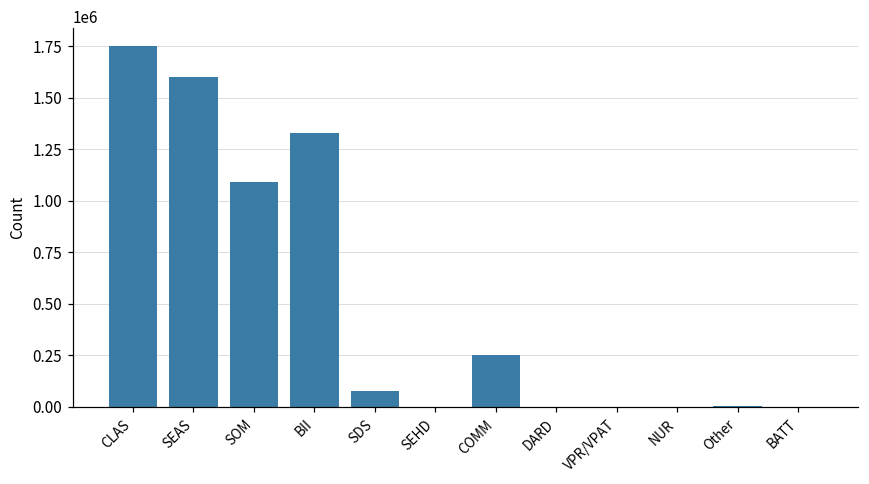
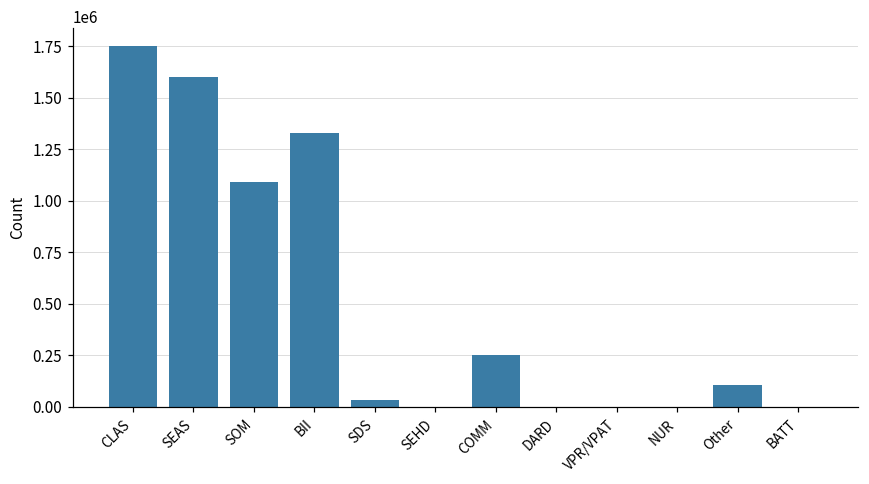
SDS: 80000 -> 30000
Other: 10000 -> 100000
